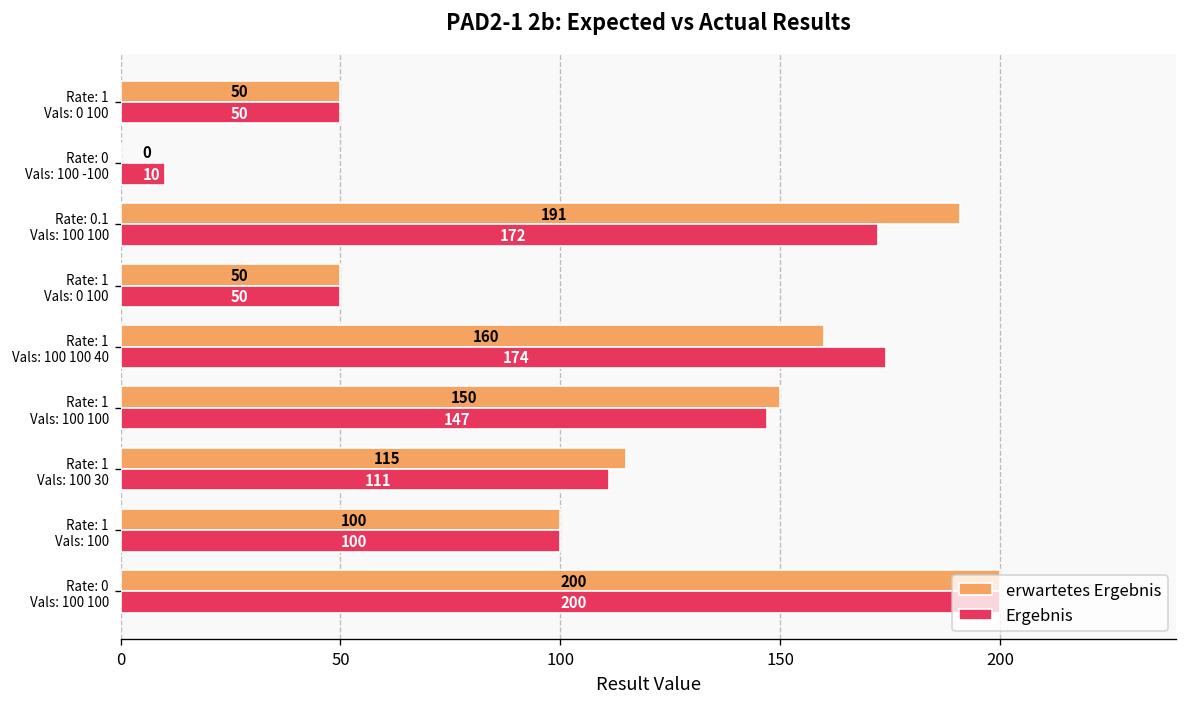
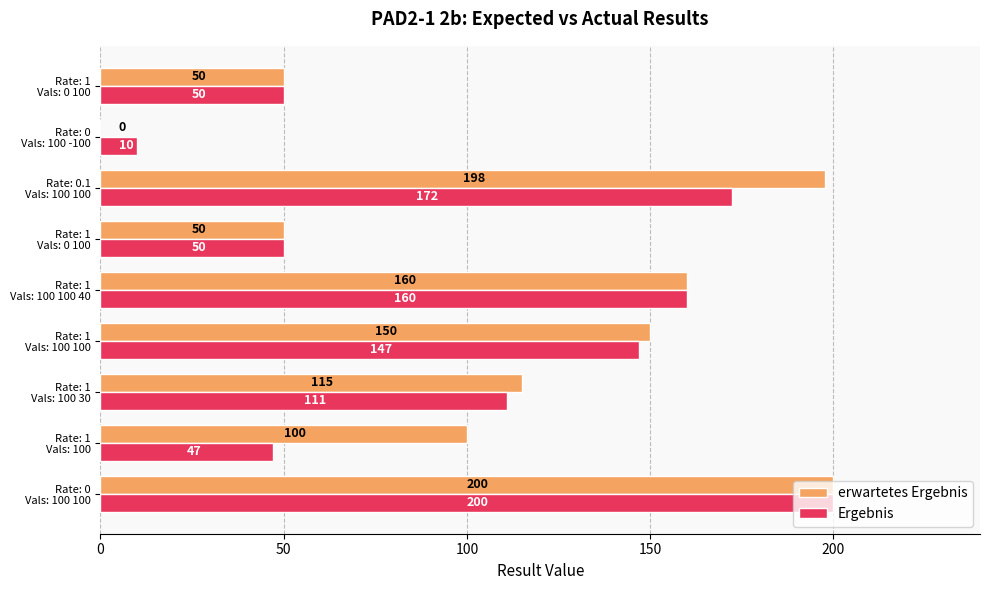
erwartetes Ergebnis, Rate: 0.1 Vals: 100 100: 191 -> 198
Ergebnis, Rate: 1 Vals: 100 100 40: 174 -> 160
Ergebnis, Rate: 1 Vals: 100: 100 -> 47
